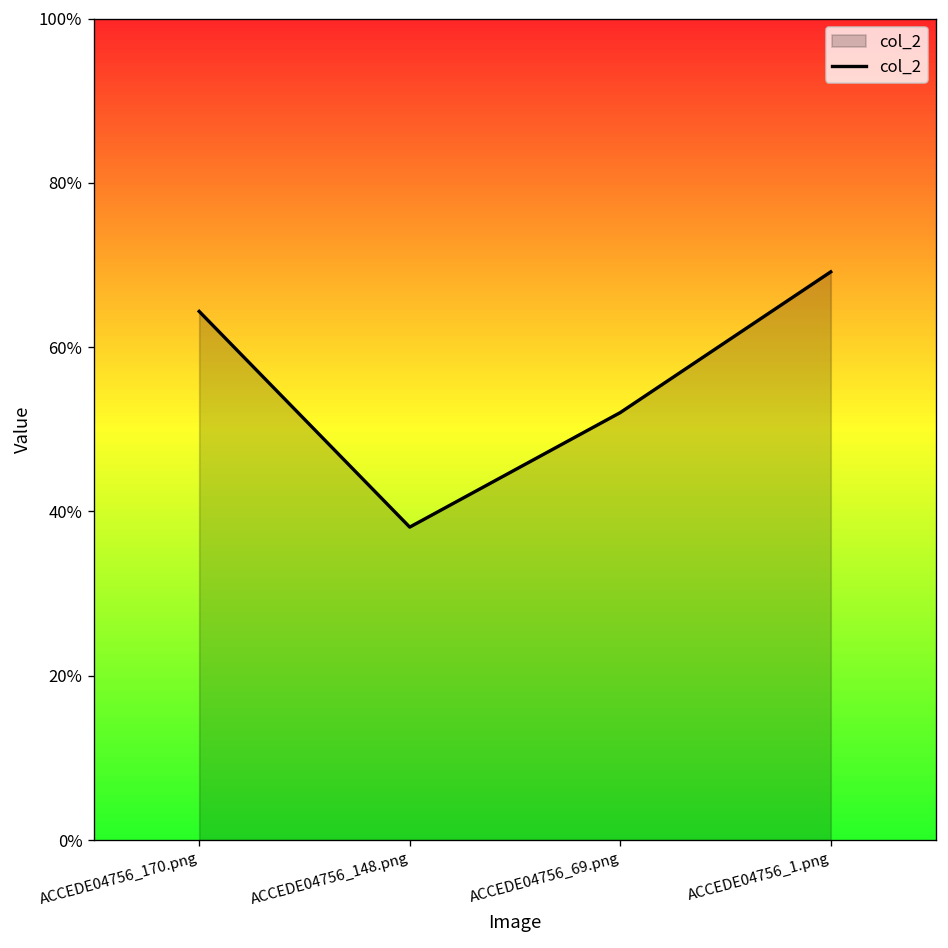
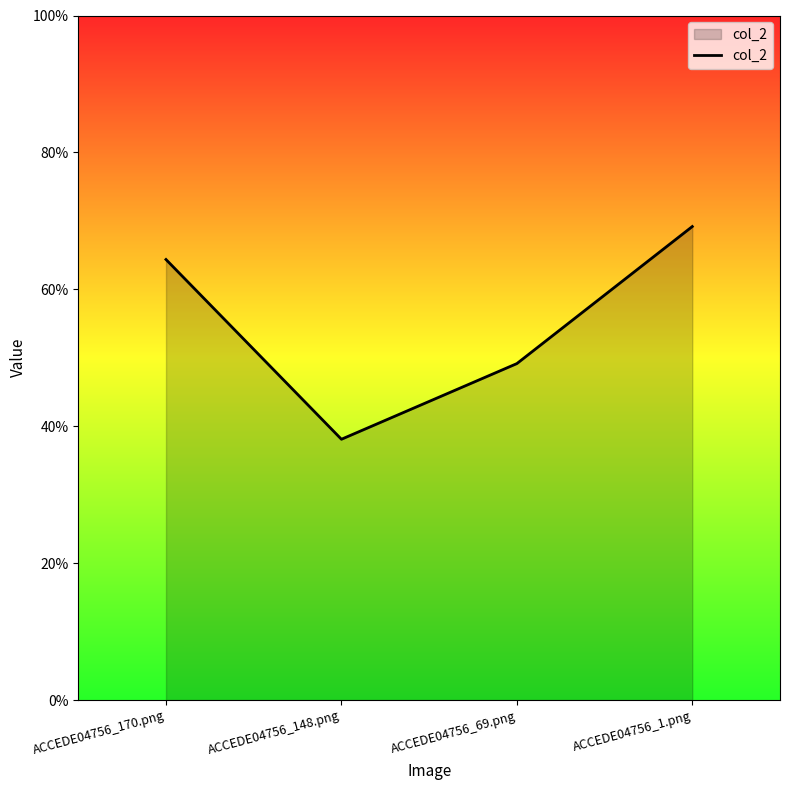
ACCEDE04756_69.png: 52% -> 49%
